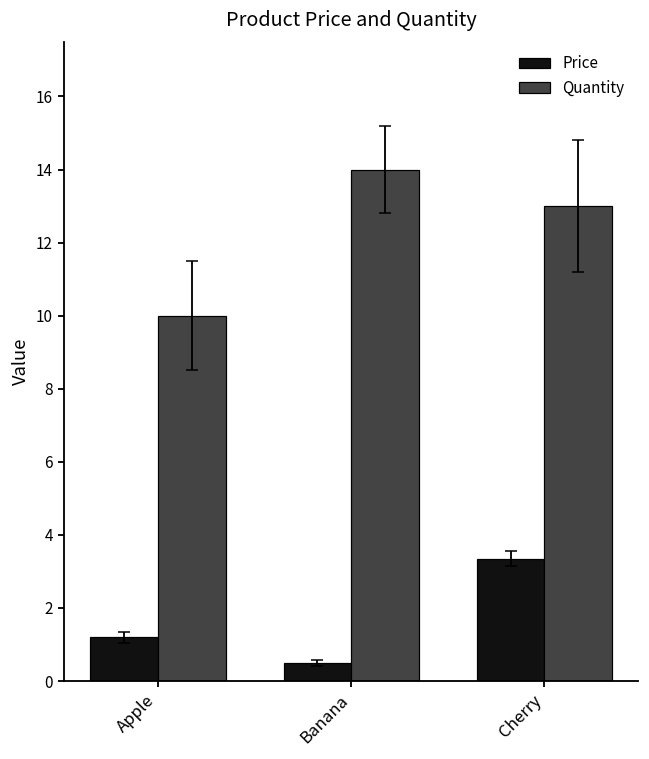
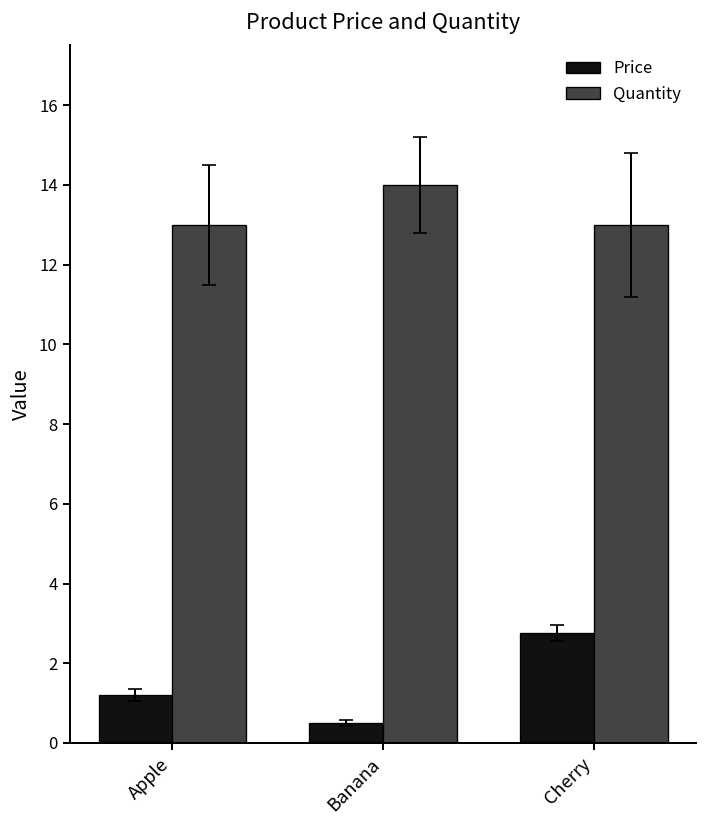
Quantity, Apple: 10 -> 13
Price, Cherry: 3.4 -> 2.8
